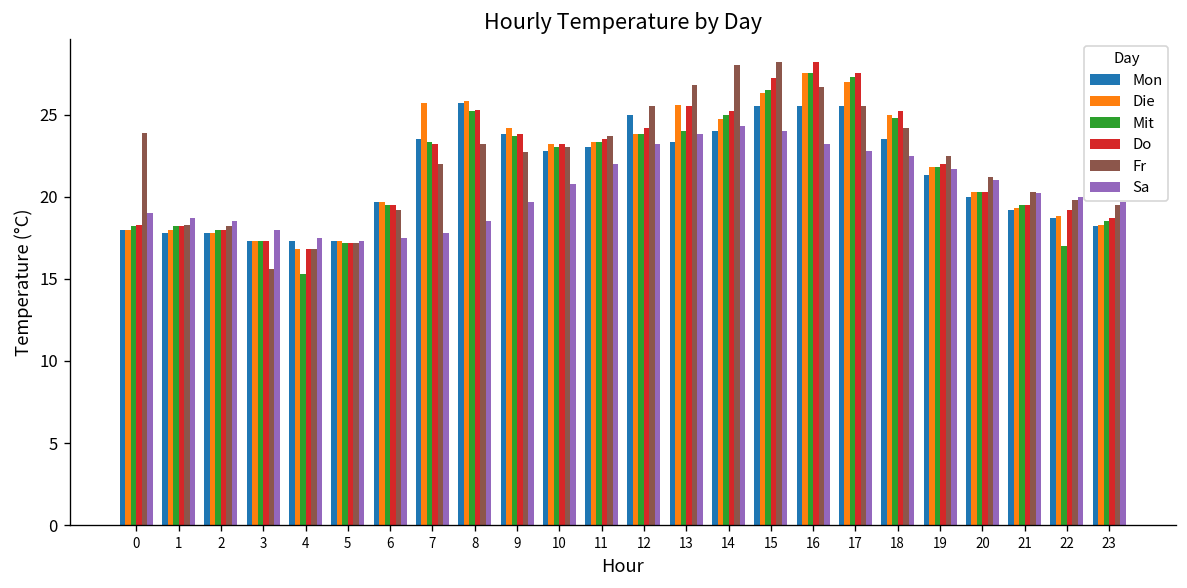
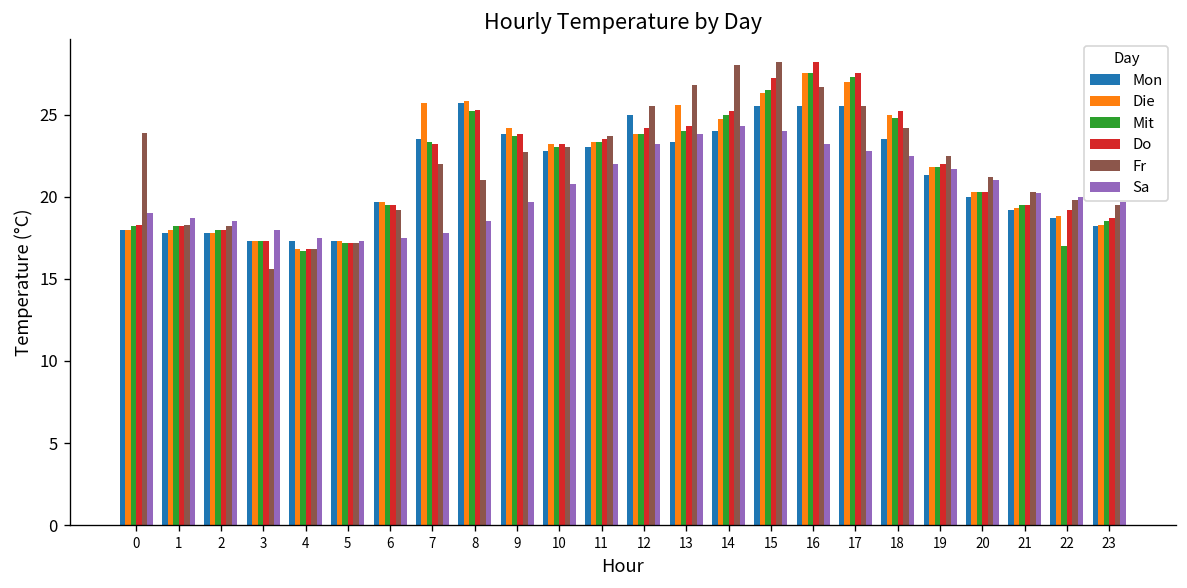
Mit, 4: 15.3 -> 16.7
Fr, 8: 23.2 -> 21.0
Do, 13: 25.5 -> 24.3
